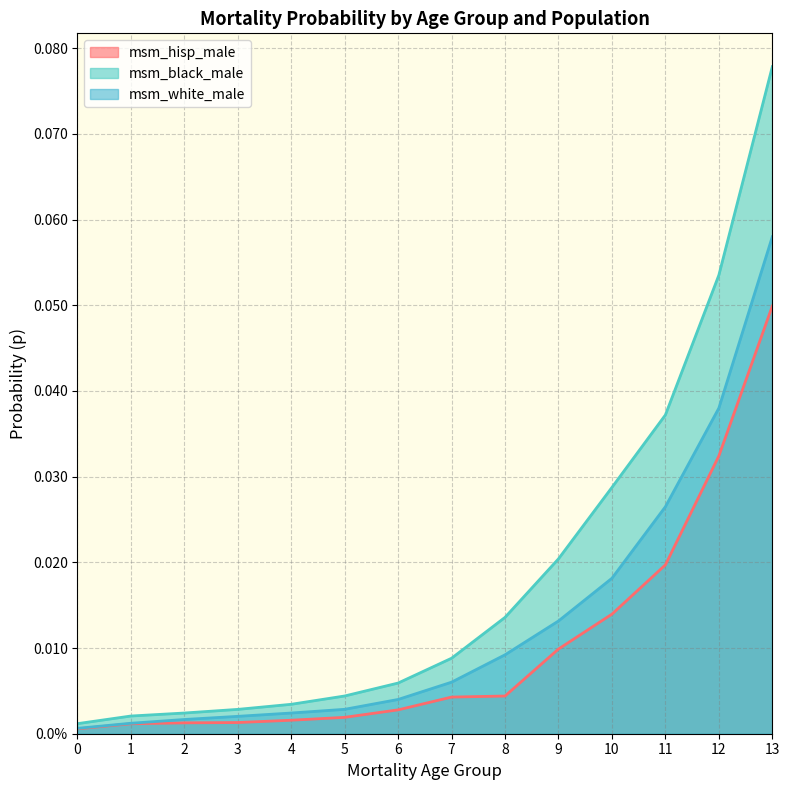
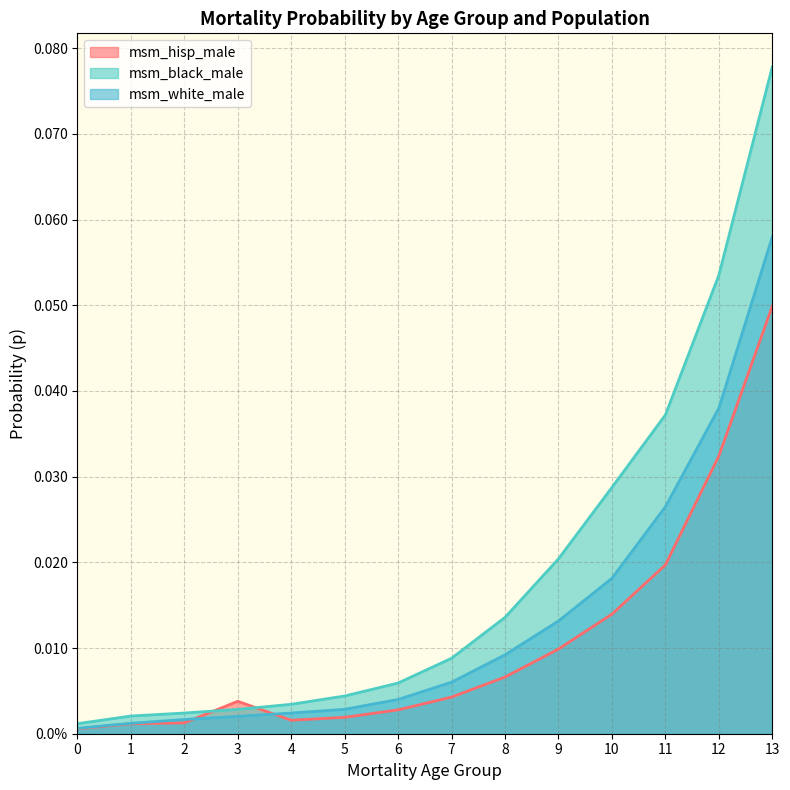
msm_hisp_male, 3: 0.001 -> 0.004
msm_hisp_male, 8: 0.004 -> 0.007
